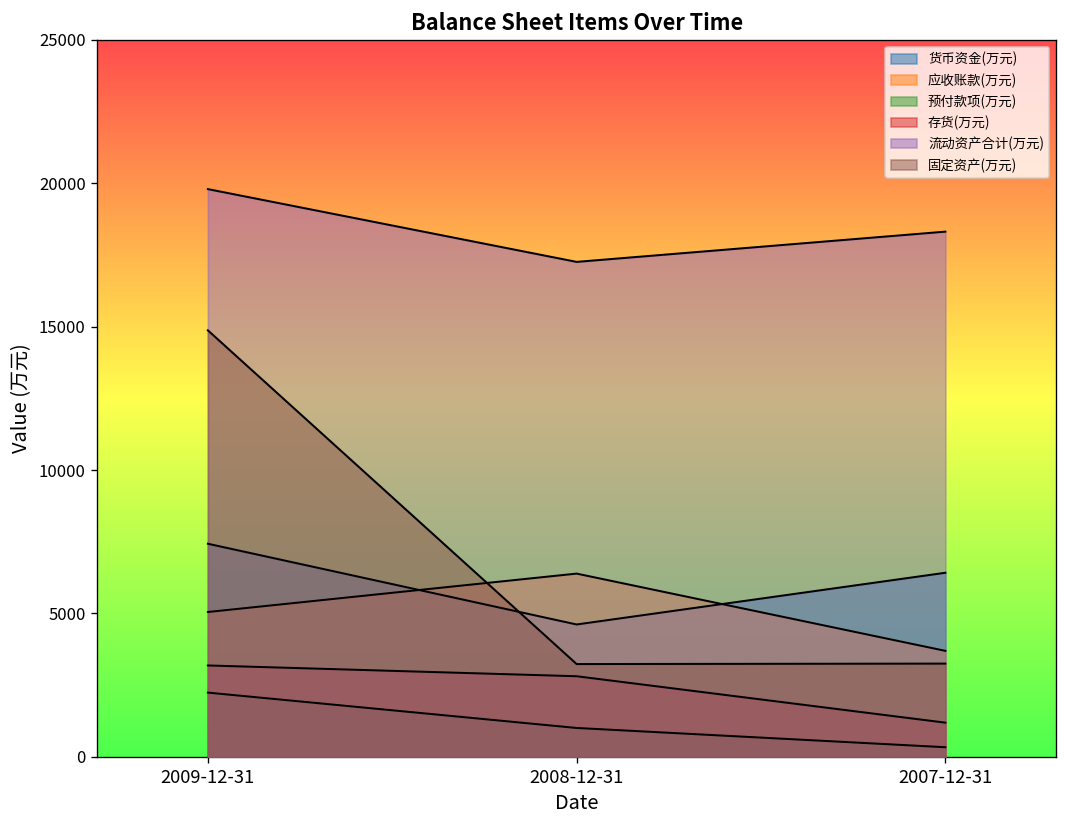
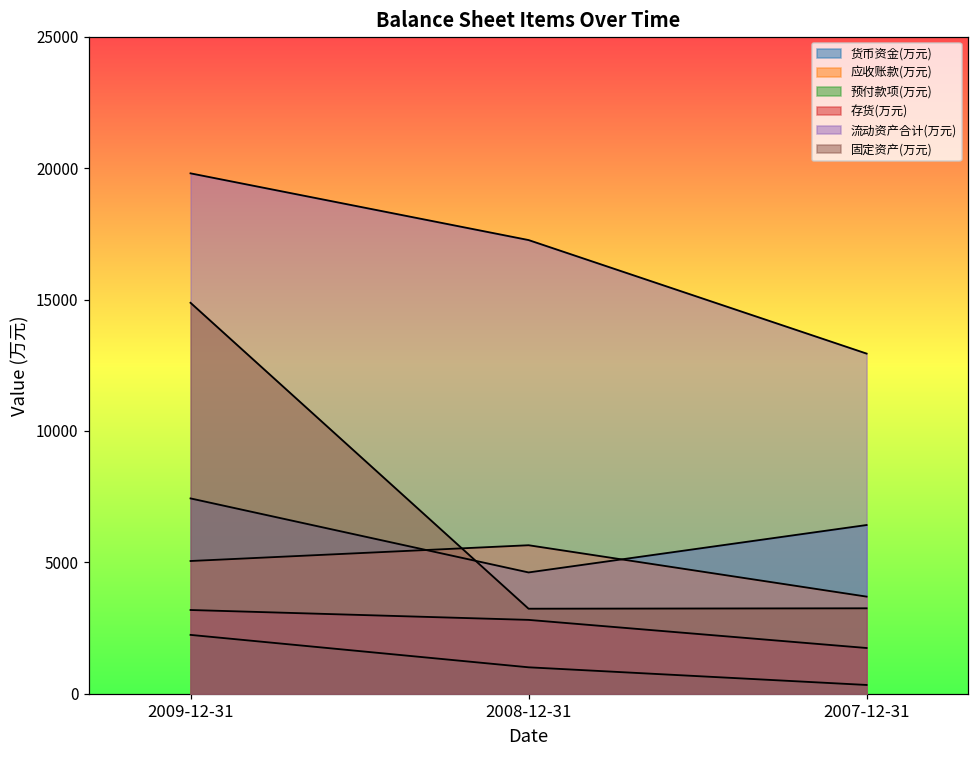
应收账款(万元), 2008-12-31: 6400 -> 5700
存货(万元), 2007-12-31: 1200 -> 1700
流动资产合计(万元), 2007-12-31: 18300 -> 12900
